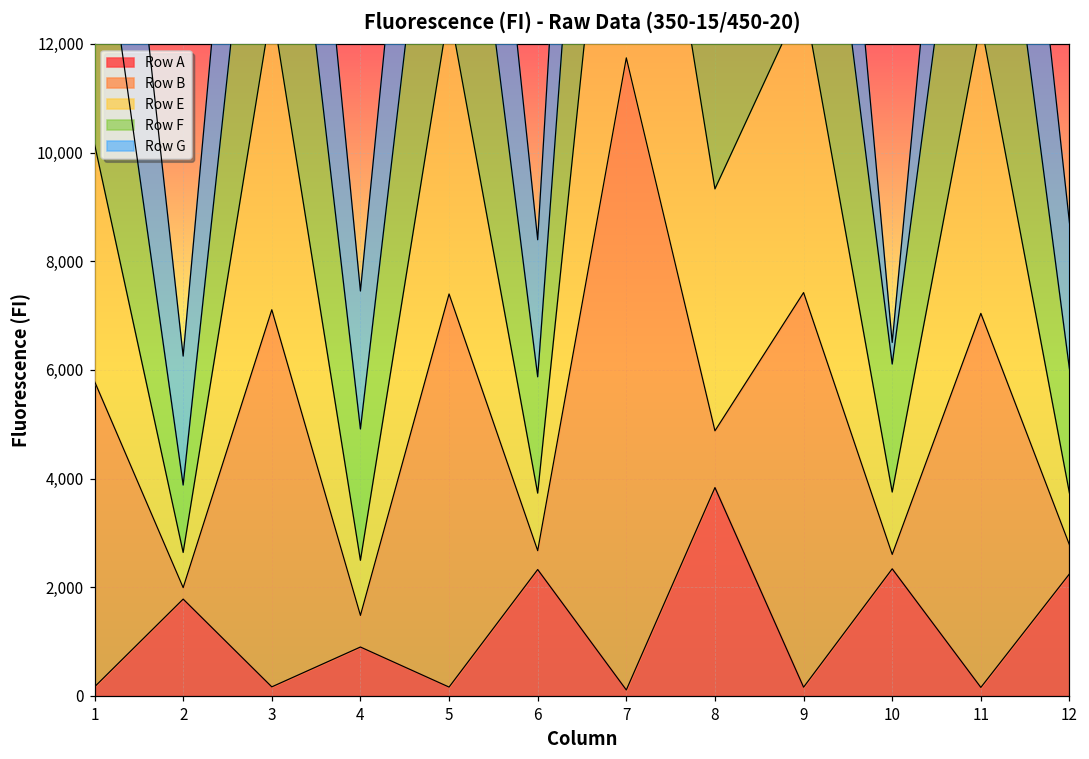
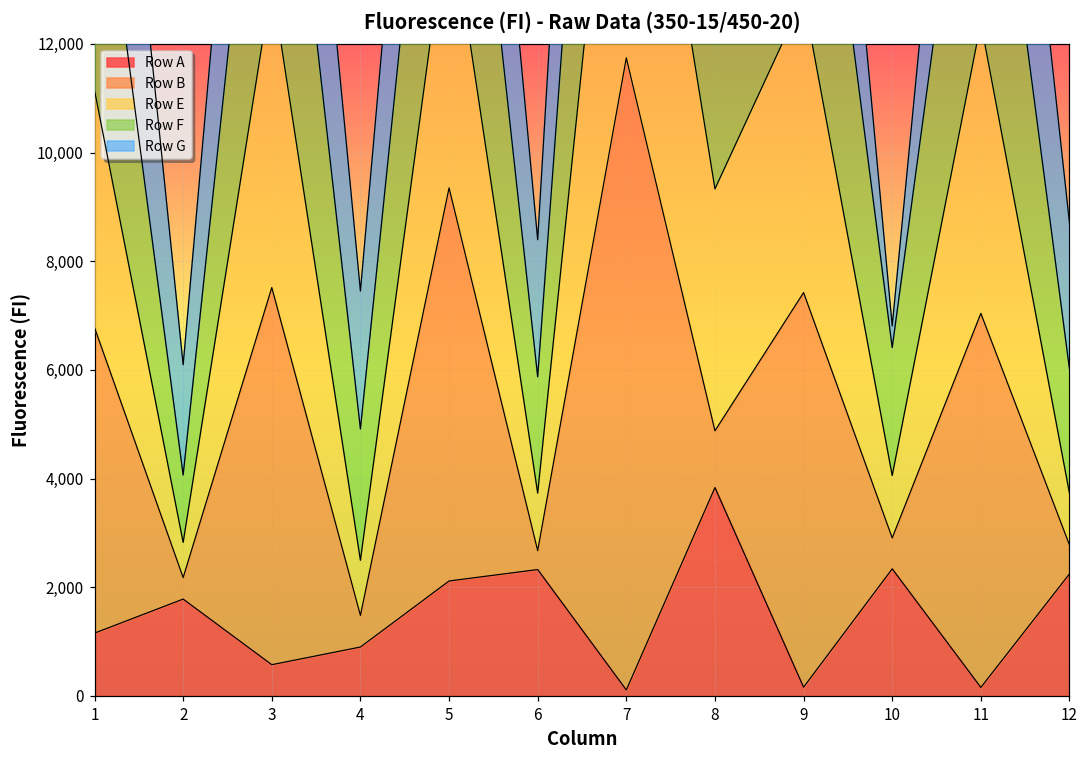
Row A, 1: 200 -> 1,200
Row B, 2: 200 -> 400
Row G, 2: 2,400 -> 2,000
Row A, 3: 200 -> 600
Row A, 5: 200 -> 2,100
Row B, 10: 300 -> 600
